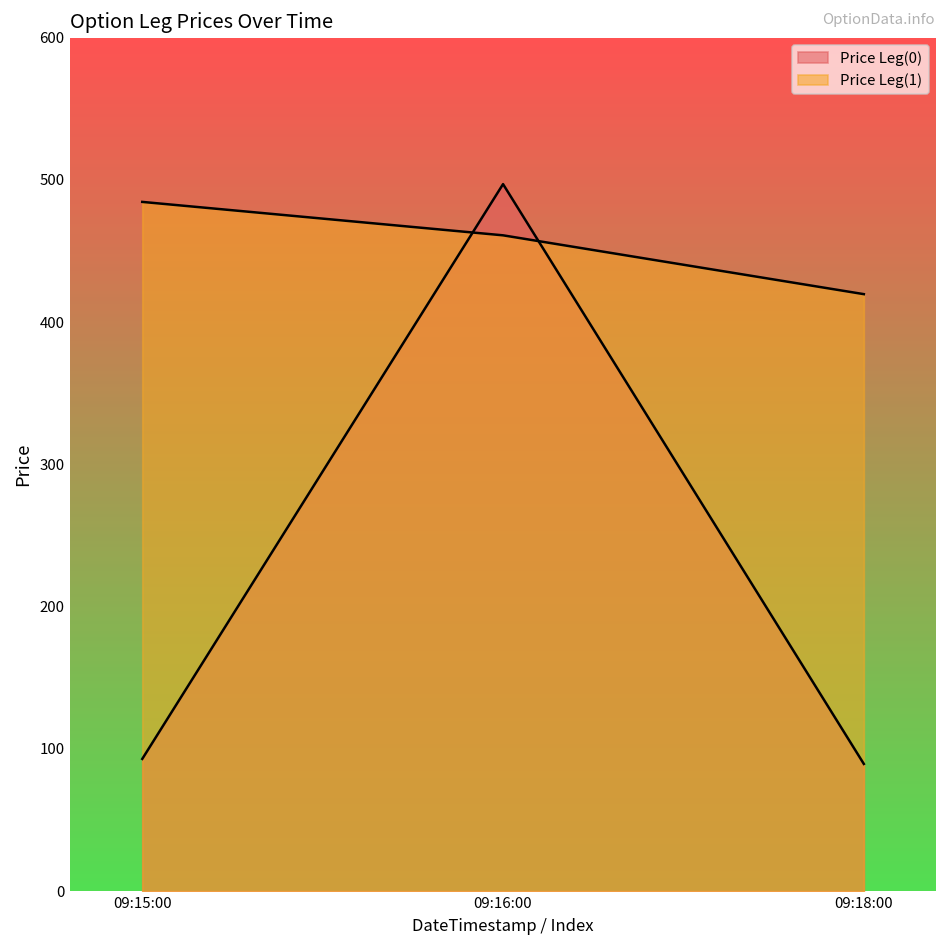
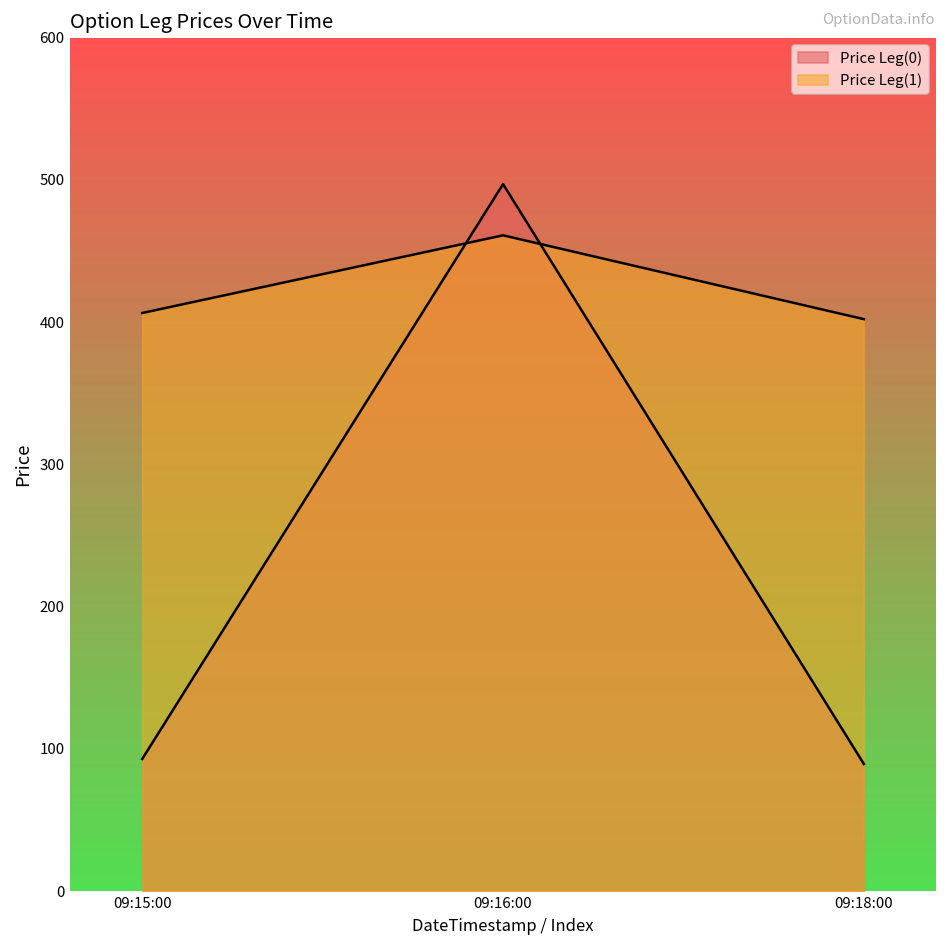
Price Leg(1), 09:15:00: 485 -> 406
Price Leg(1), 09:18:00: 420 -> 402
